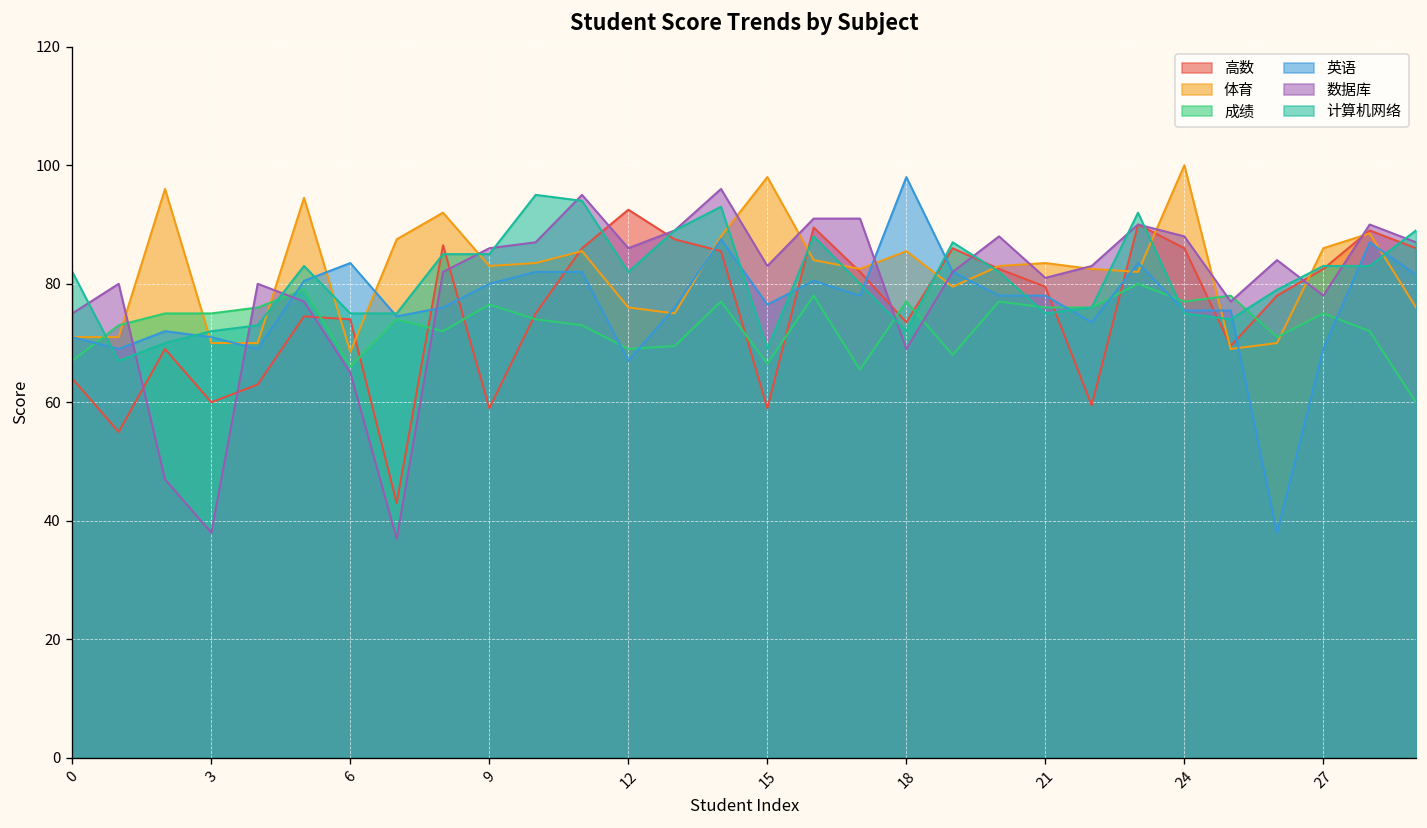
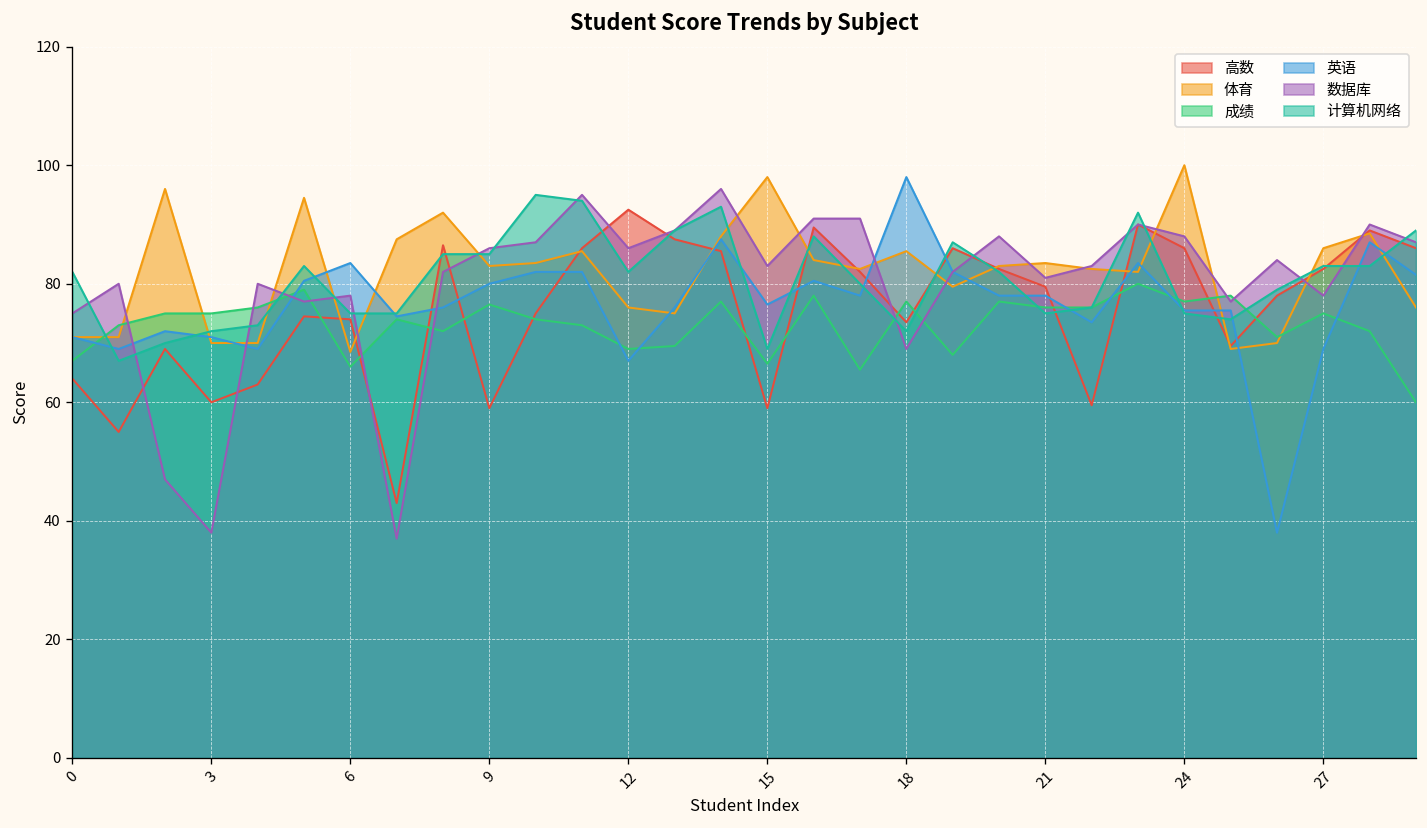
数据库, 6: 65 -> 78
